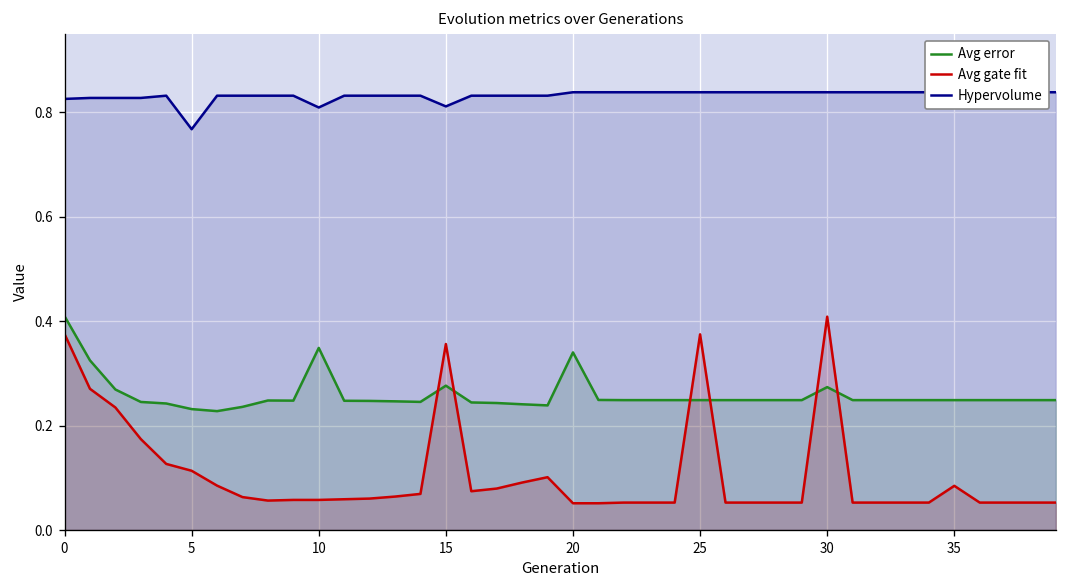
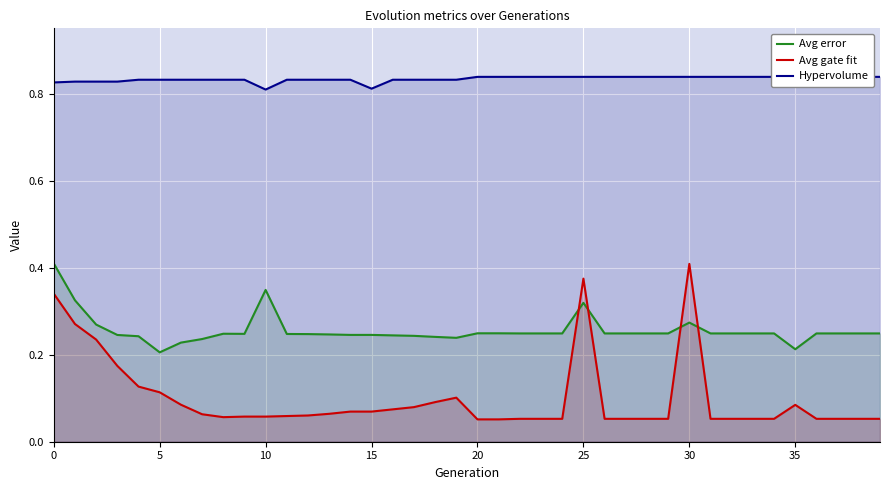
Avg gate fit, 0: 0.38 -> 0.34
Avg error, 5: 0.23 -> 0.21
Hypervolume, 5: 0.77 -> 0.83
Avg error, 15: 0.28 -> 0.25
Avg gate fit, 15: 0.36 -> 0.07
Avg error, 20: 0.34 -> 0.25
Avg error, 25: 0.25 -> 0.32
Avg error, 35: 0.25 -> 0.21
